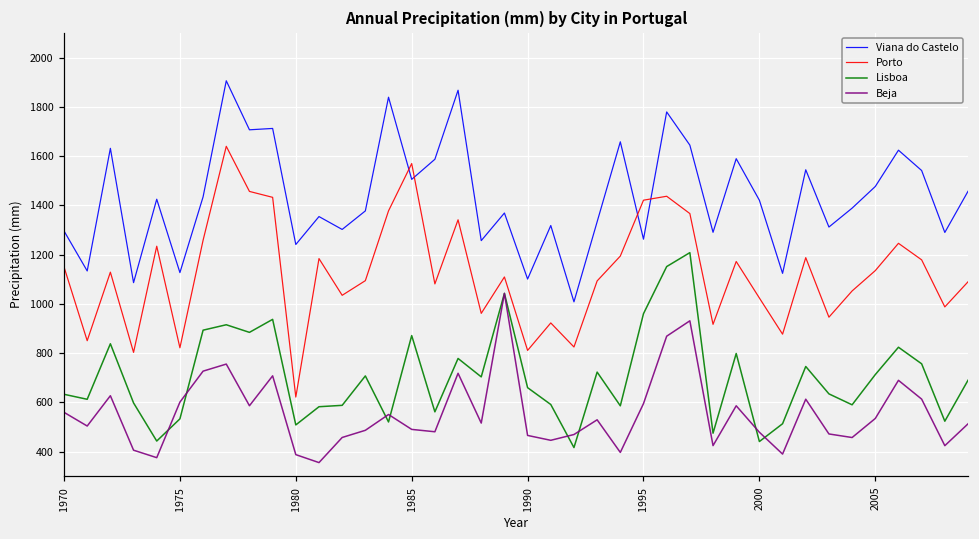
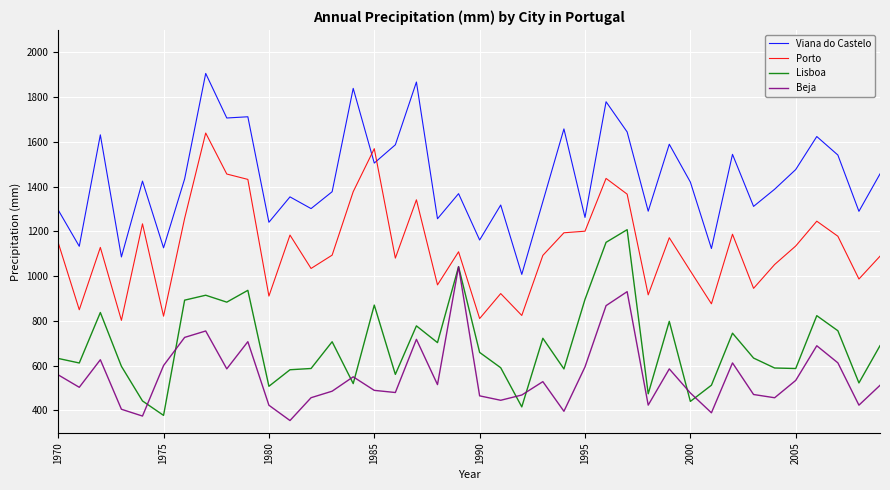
Lisboa, 1975: 530 -> 380
Porto, 1980: 620 -> 910
Beja, 1980: 390 -> 420
Viana do Castelo, 1990: 1100 -> 1160
Porto, 1995: 1420 -> 1200
Lisboa, 1995: 960 -> 900
Lisboa, 2005: 710 -> 590
